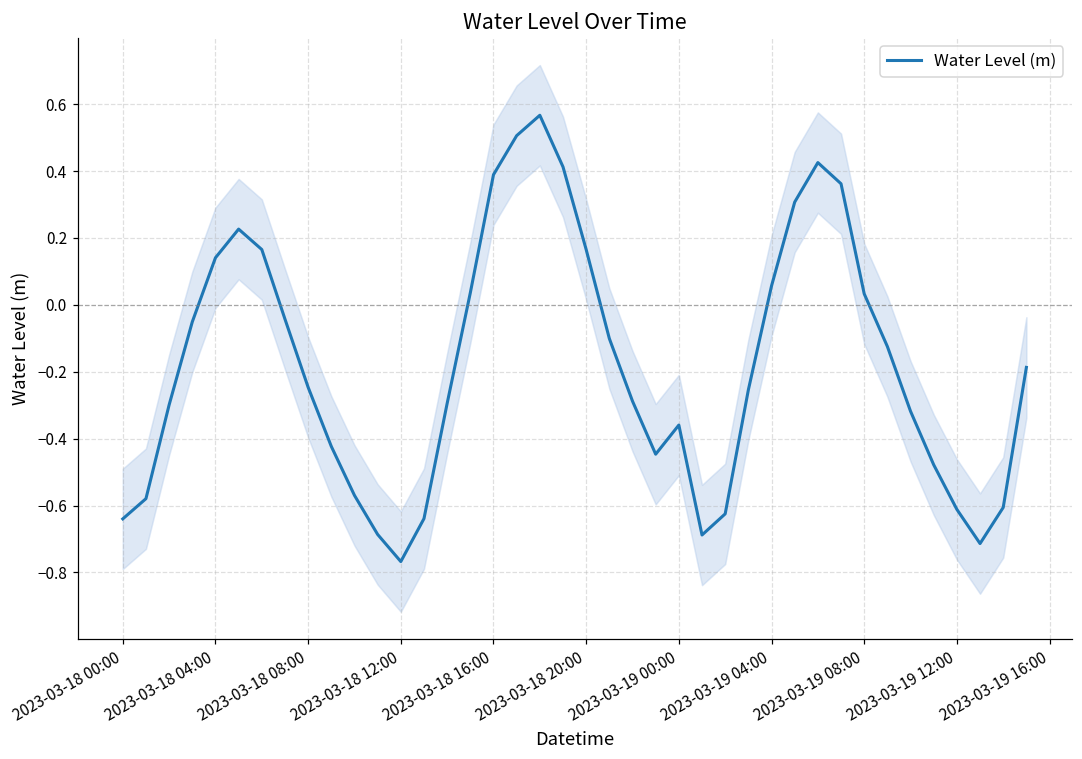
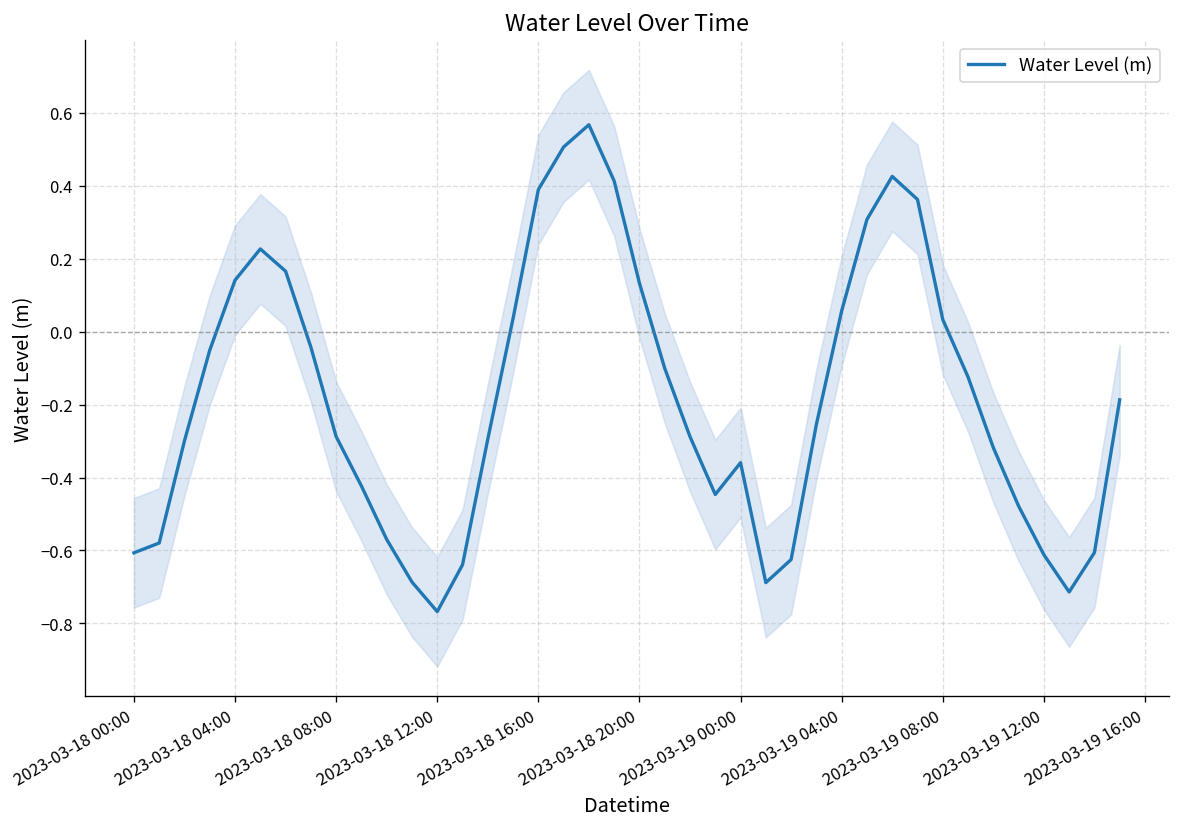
Water Level (m), 2023-03-18 00:00: -0.64 -> -0.61
Water Level (m), 2023-03-18 08:00: -0.25 -> -0.29
Water Level (m), 2023-03-18 20:00: 0.17 -> 0.13
